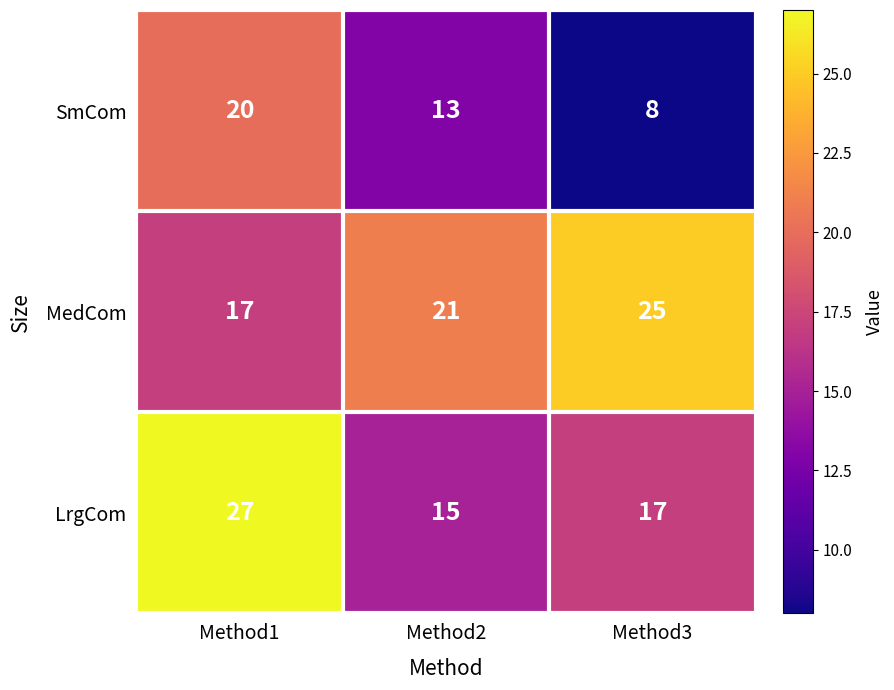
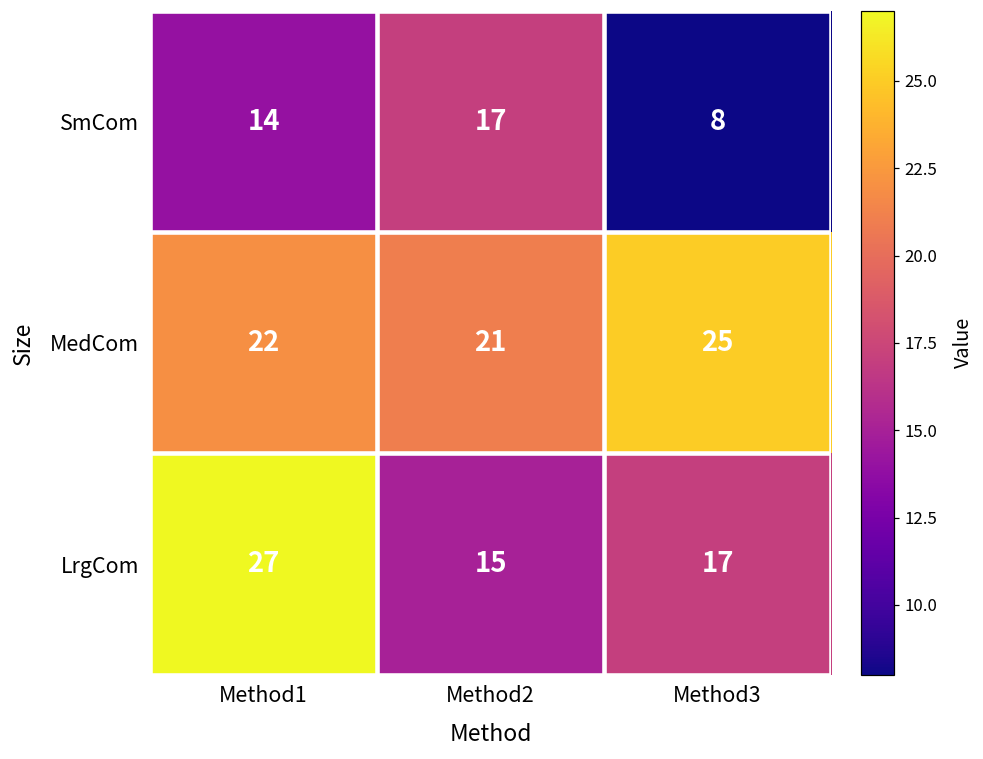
SmCom, Method1: 20 -> 14
SmCom, Method2: 13 -> 17
MedCom, Method1: 17 -> 22
